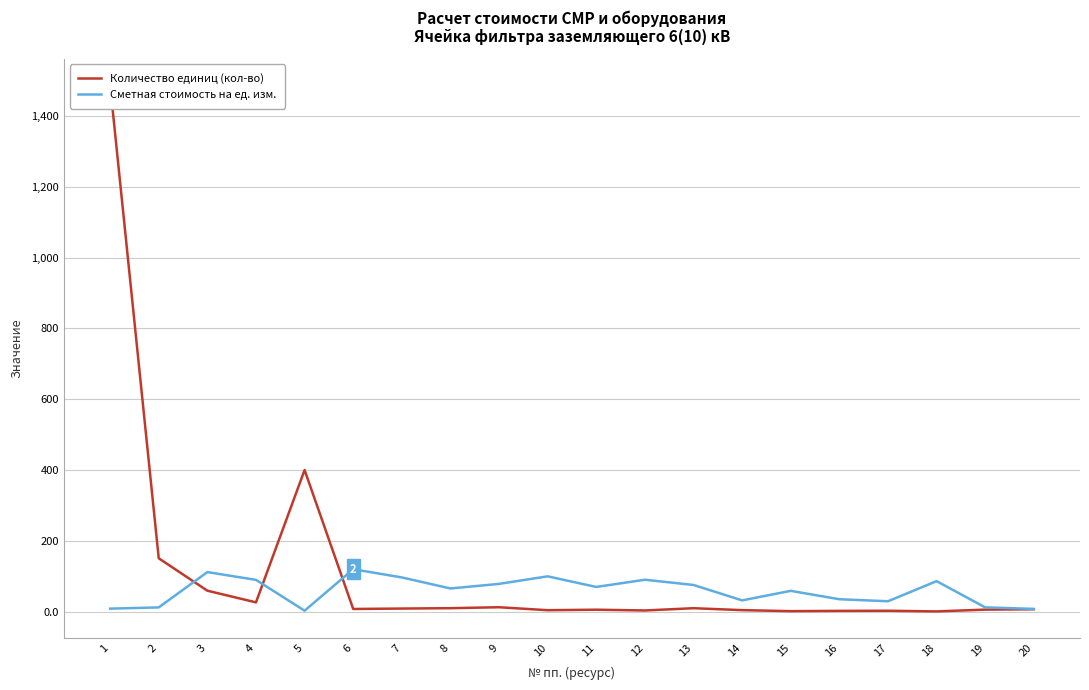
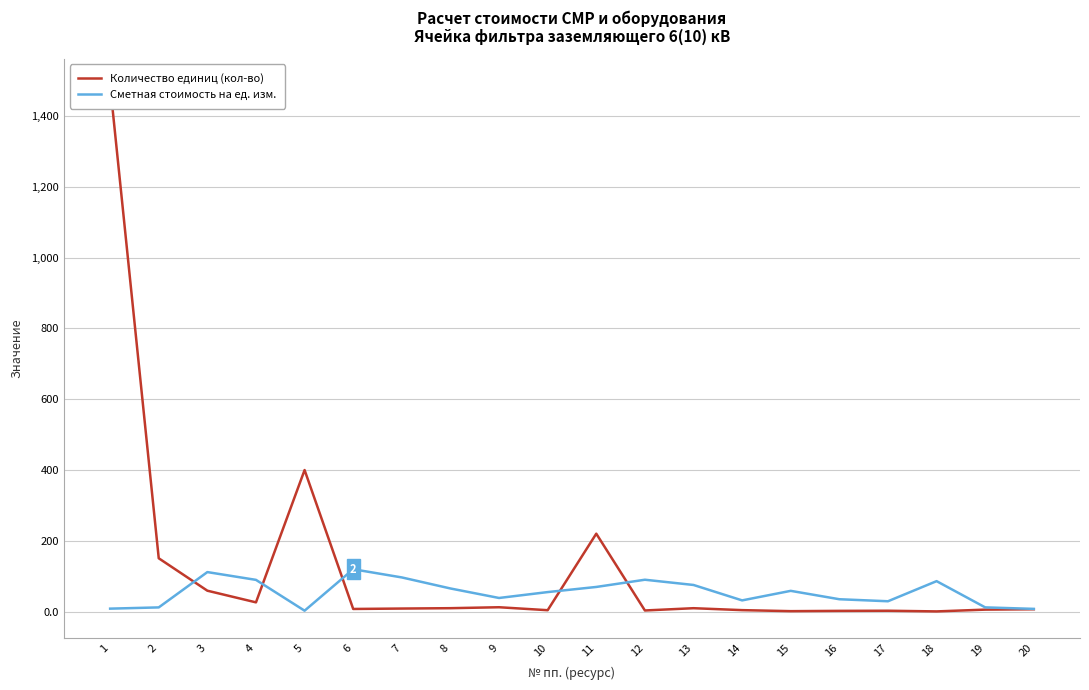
Сметная стоимость на ед. изм., 9: 80 -> 40
Сметная стоимость на ед. изм., 10: 100 -> 60
Количество единиц (кол-во), 11: 10 -> 220
